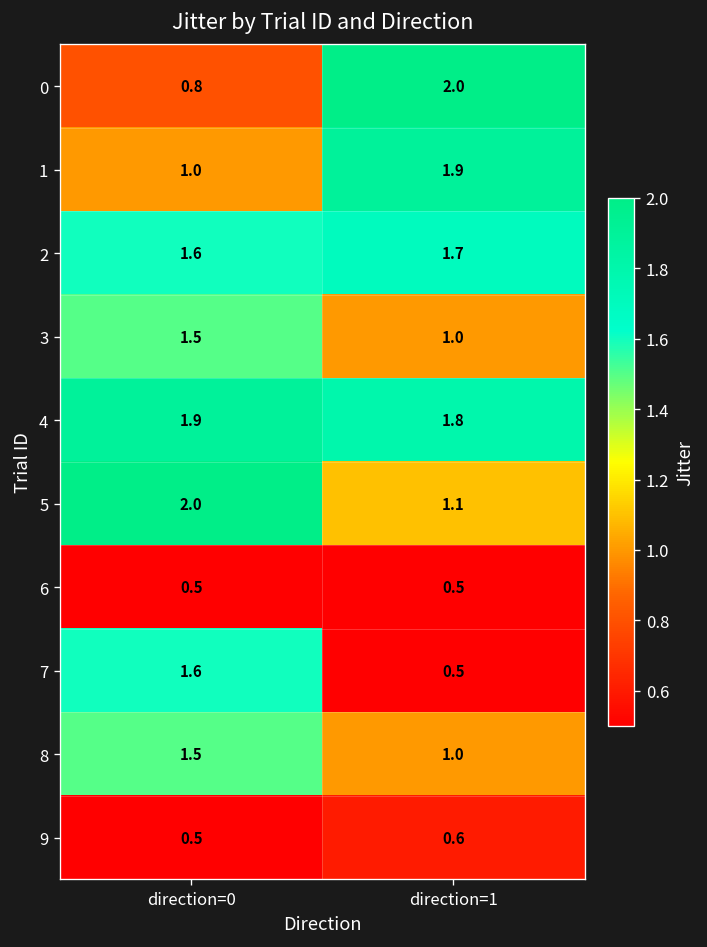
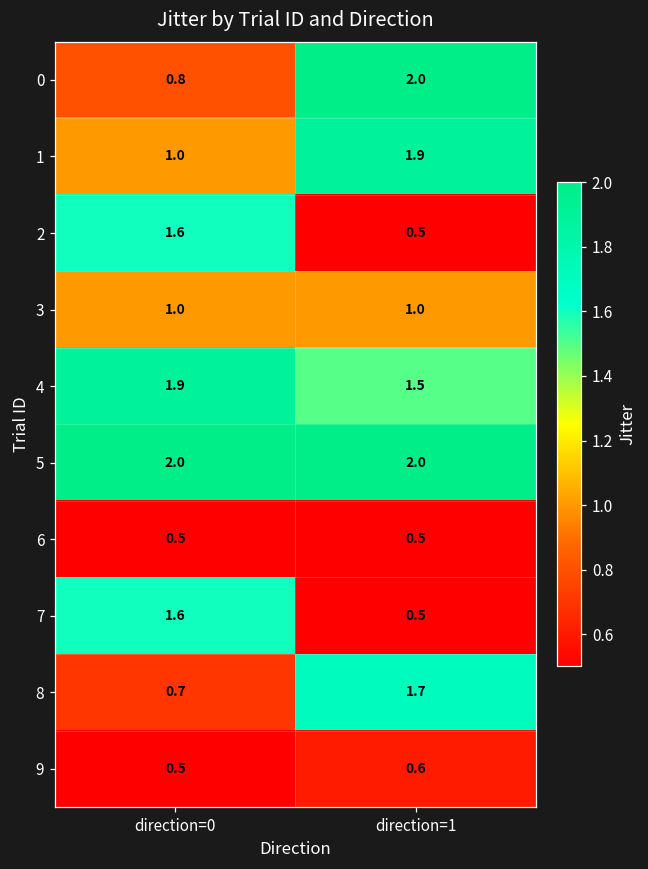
2, direction=1: 1.7 -> 0.5
3, direction=0: 1.5 -> 1.0
4, direction=1: 1.8 -> 1.5
5, direction=1: 1.1 -> 2.0
8, direction=0: 1.5 -> 0.7
8, direction=1: 1.0 -> 1.7
